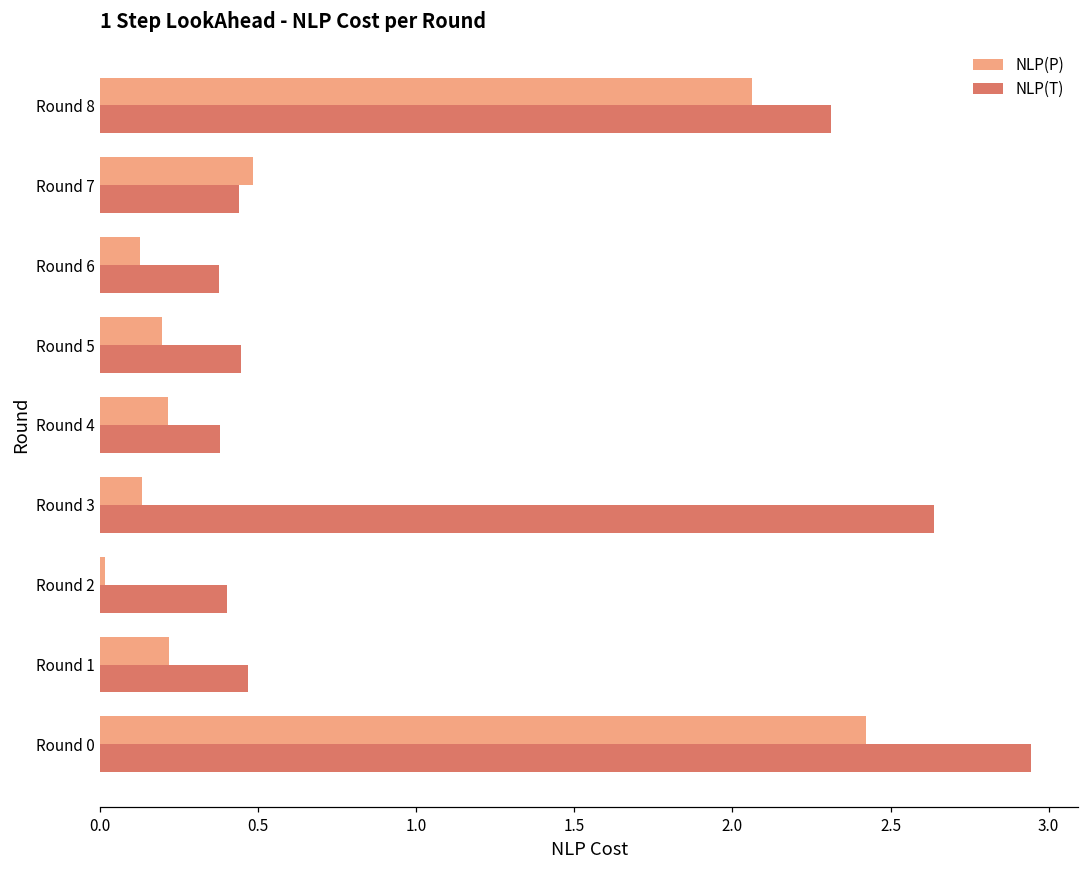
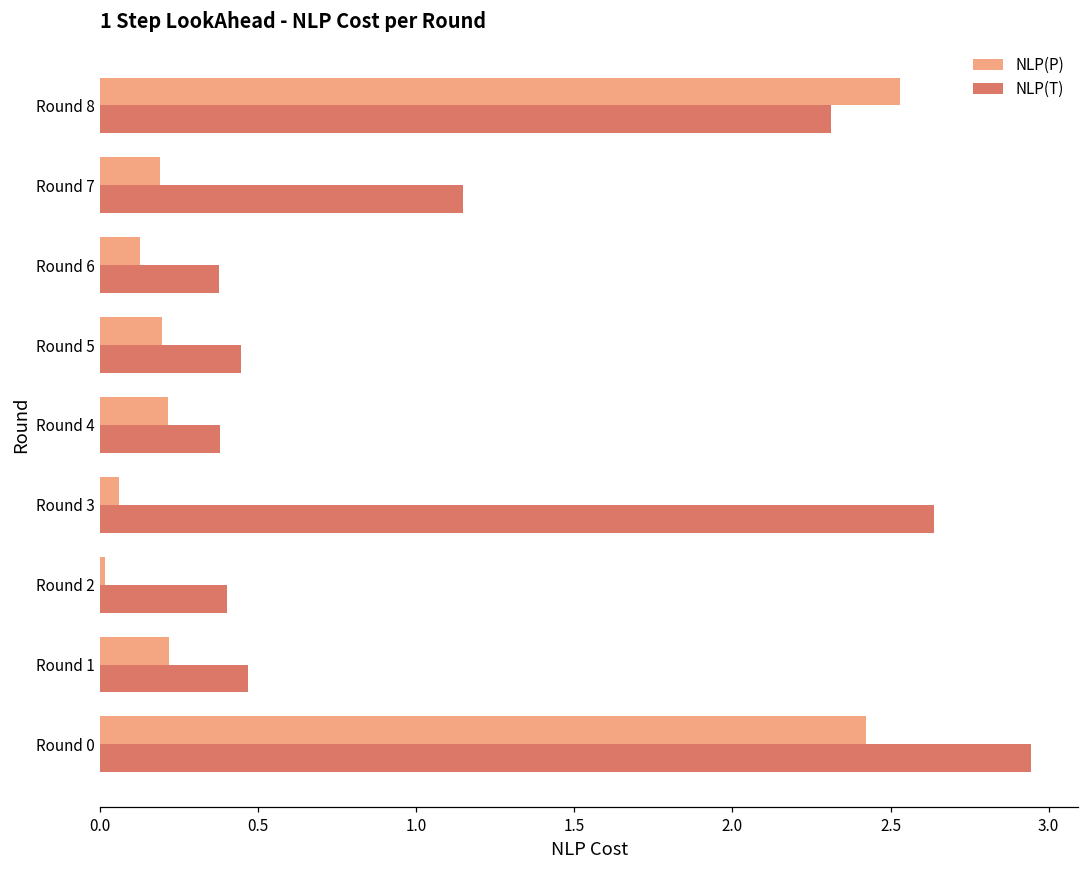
NLP(P), Round 8: 2.06 -> 2.53
NLP(P), Round 7: 0.48 -> 0.19
NLP(T), Round 7: 0.44 -> 1.15
NLP(P), Round 3: 0.13 -> 0.06
